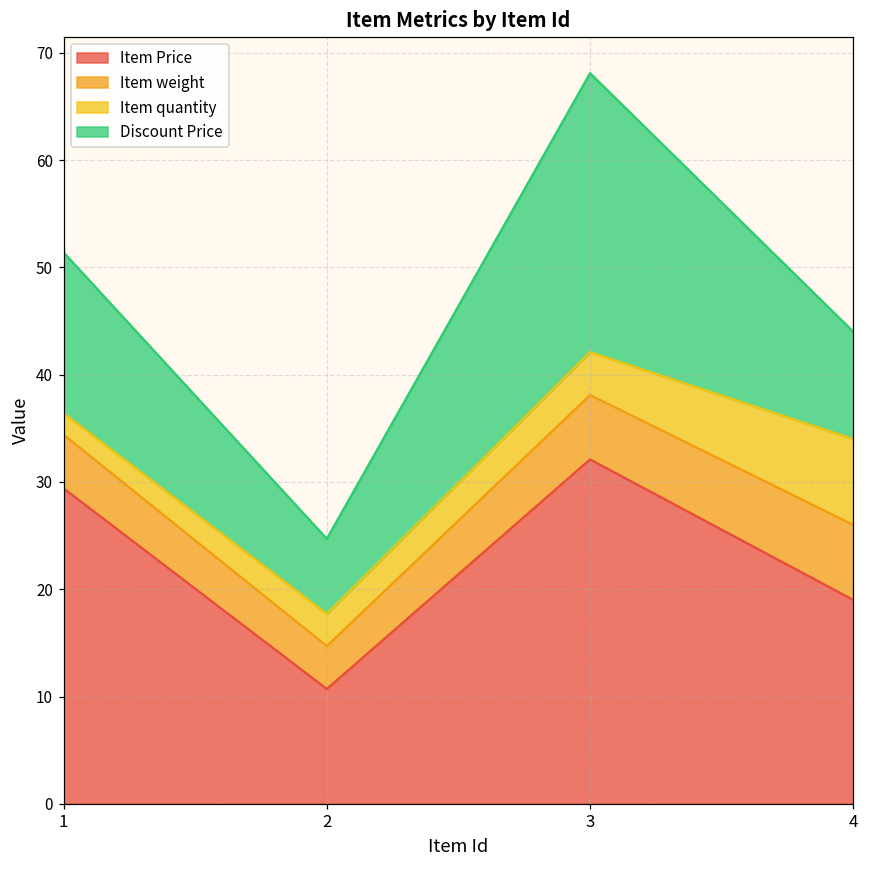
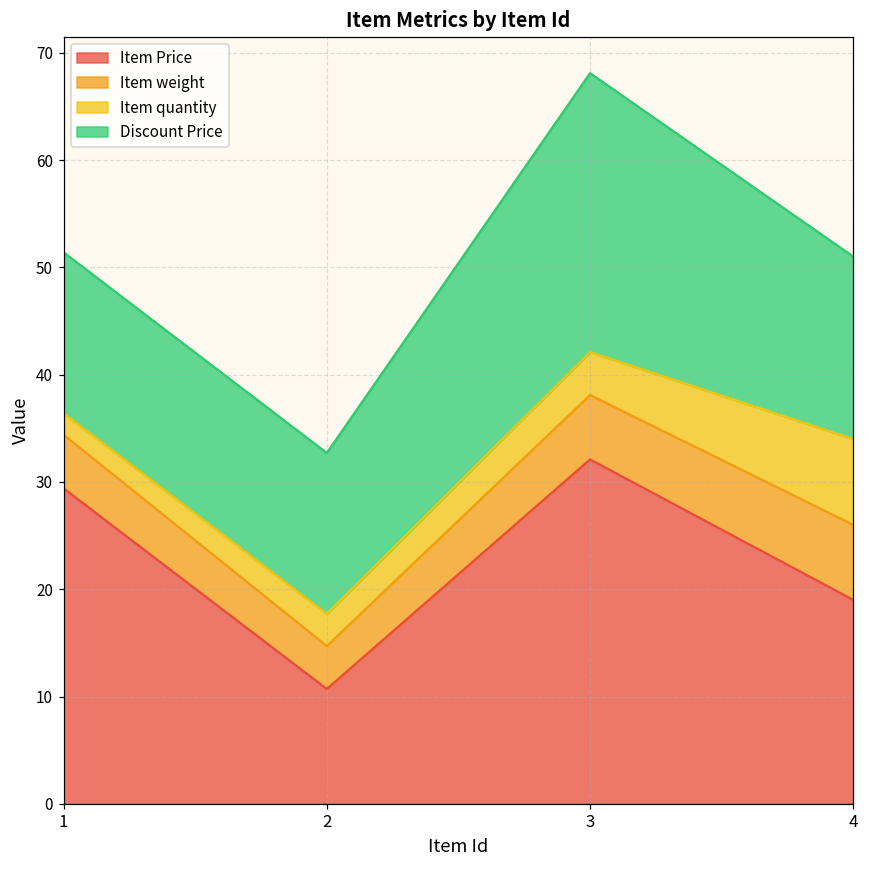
Discount Price, 2: 7 -> 15
Discount Price, 4: 10 -> 17
